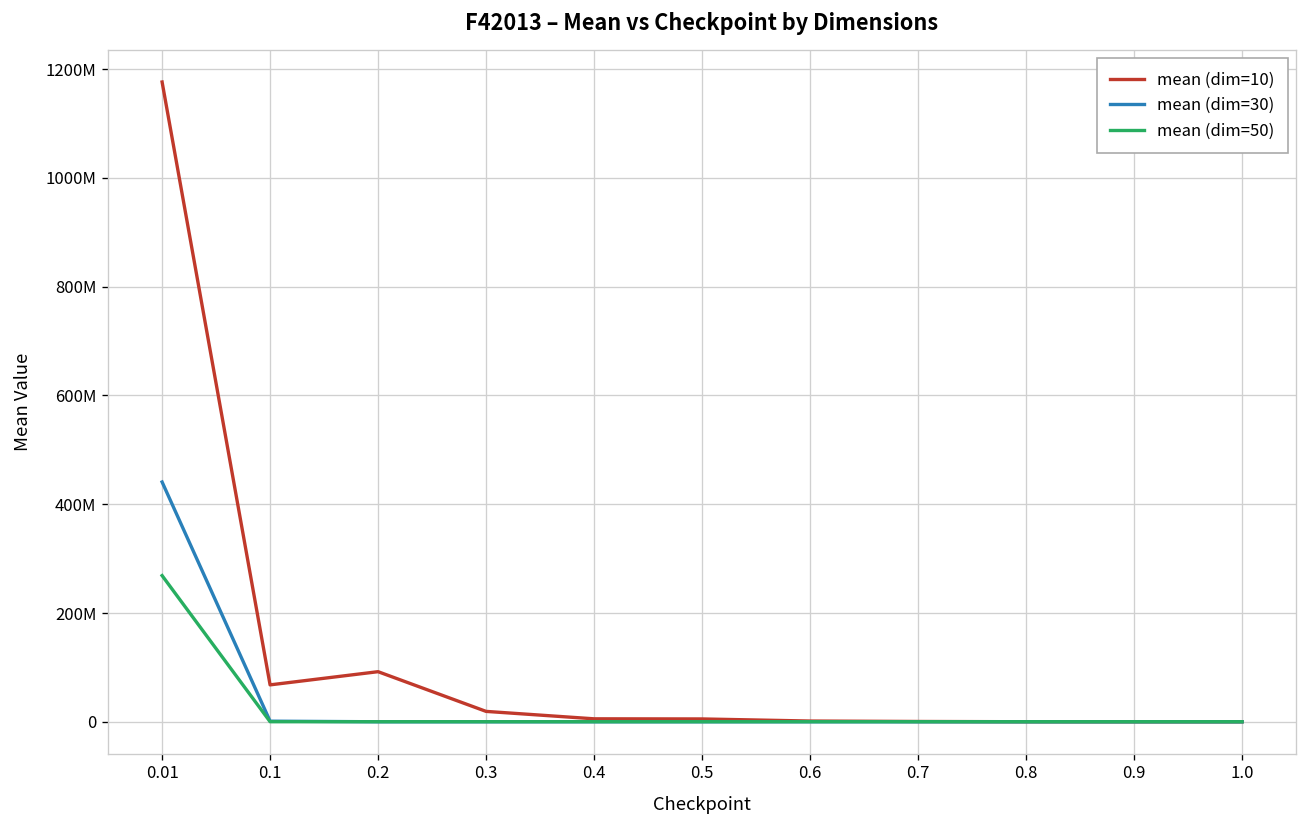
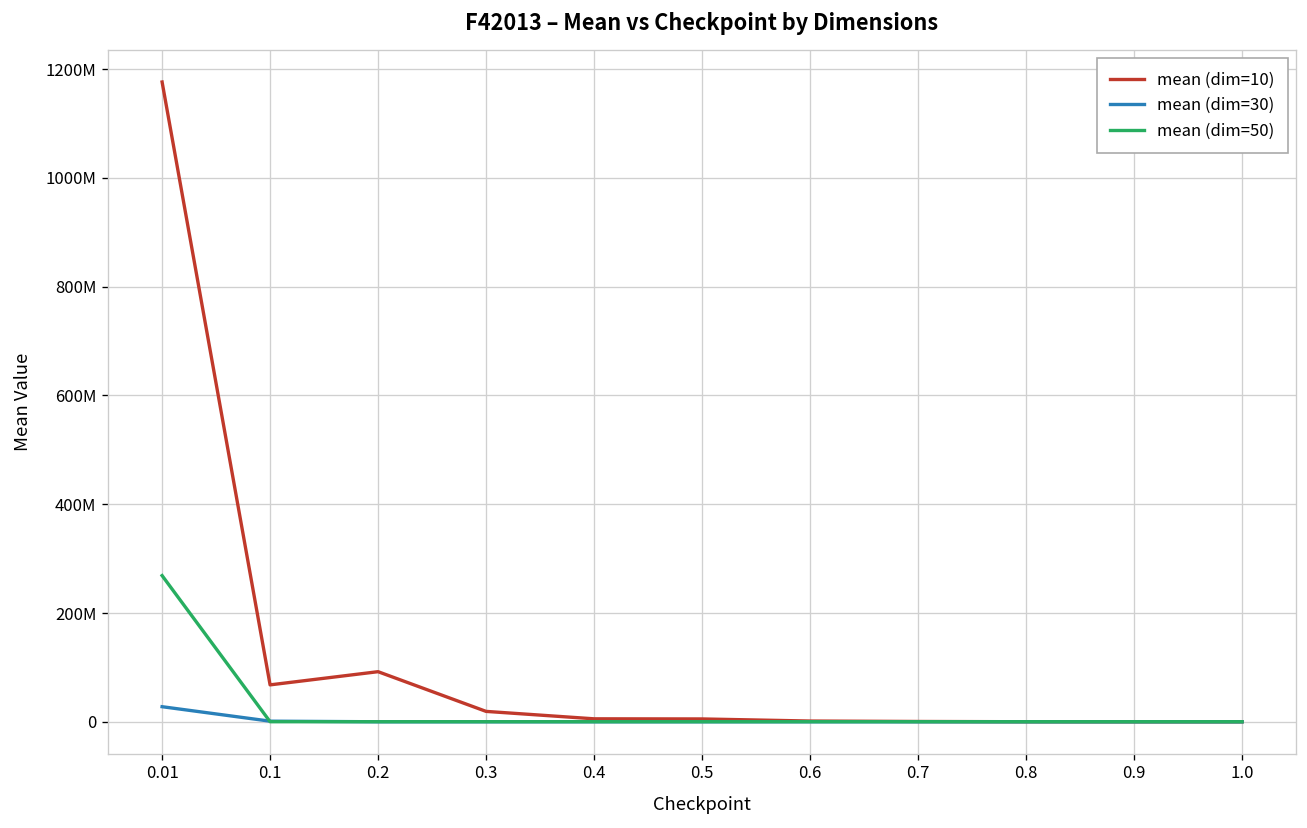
mean (dim=30), 0.01: 440000000 -> 30000000
